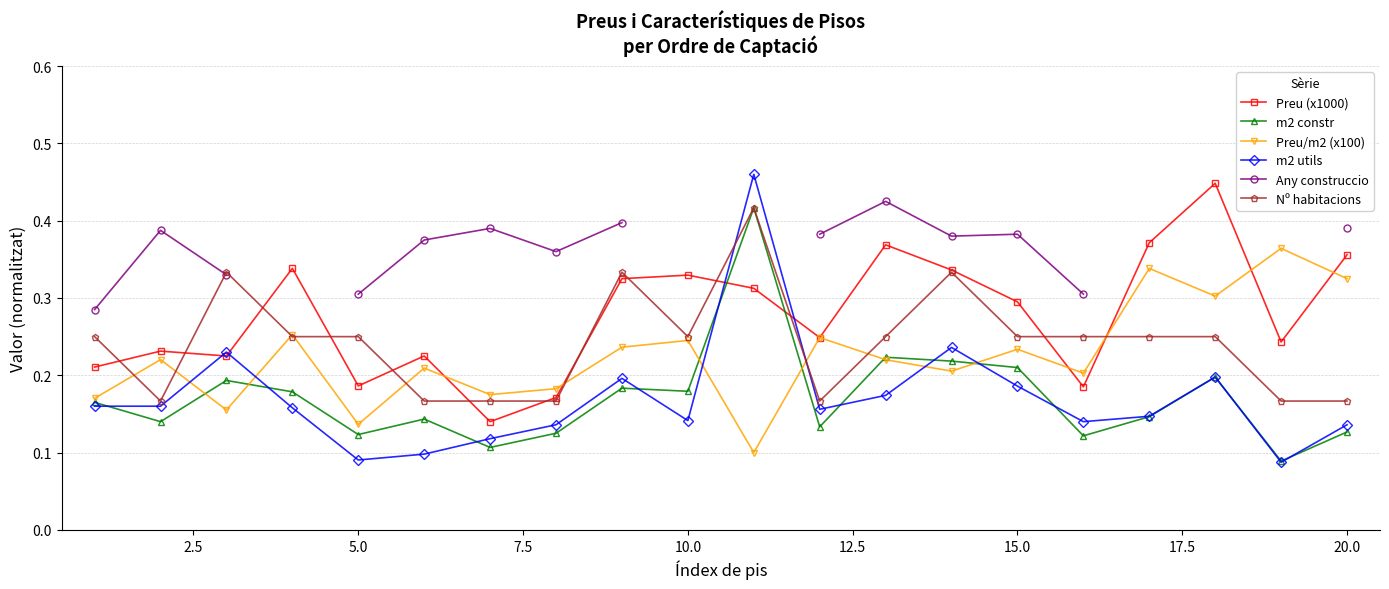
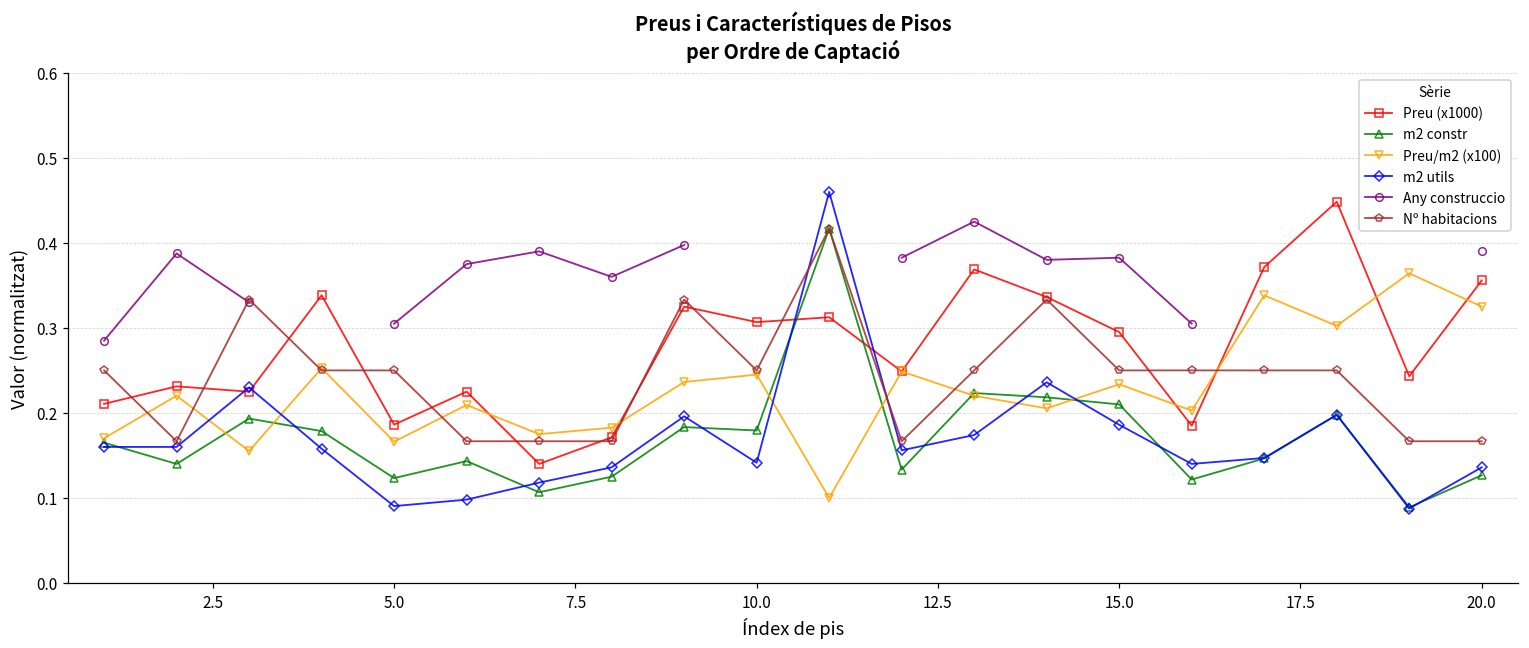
Preu/m2 (x100), 5.0: 0.14 -> 0.17
Preu (x1000), 10.0: 0.33 -> 0.31
